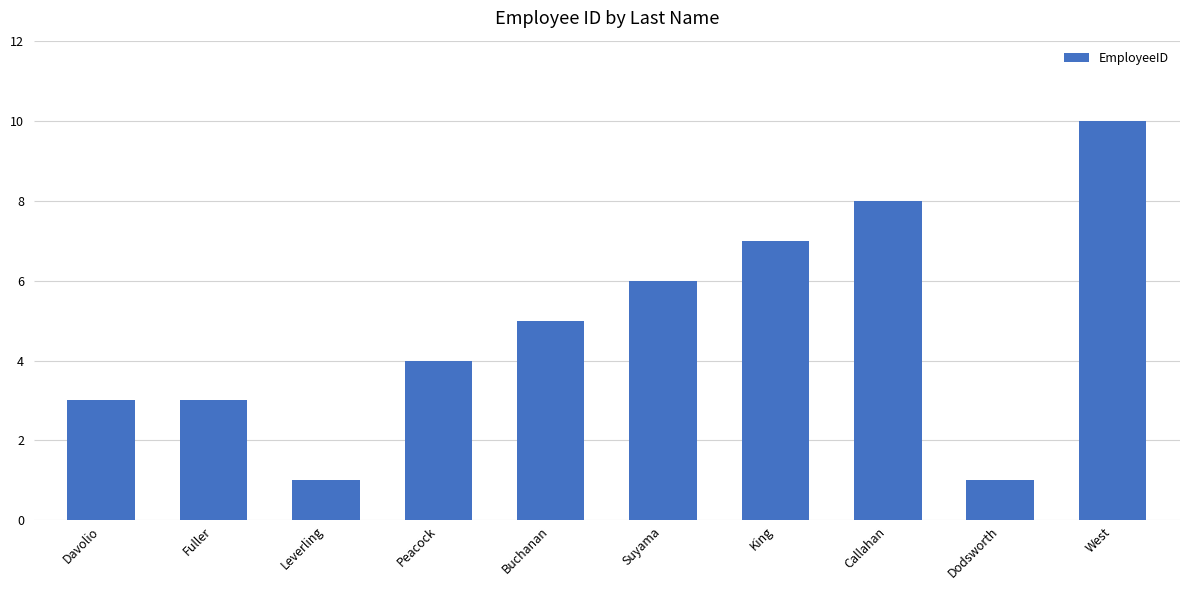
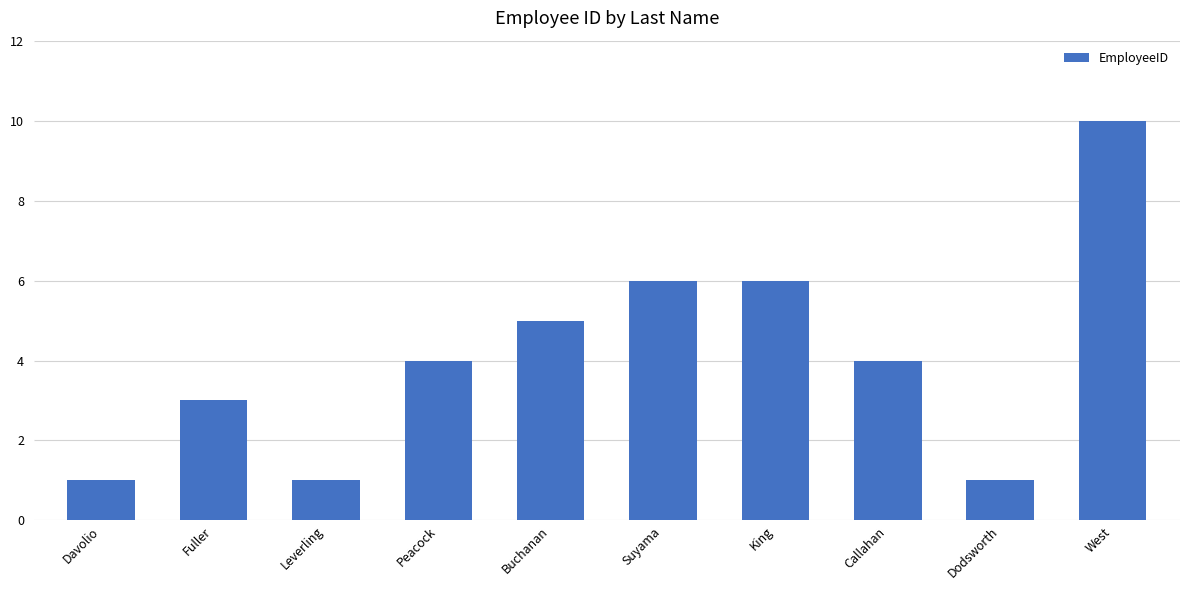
Davolio: 3 -> 1
King: 7 -> 6
Callahan: 8 -> 4
